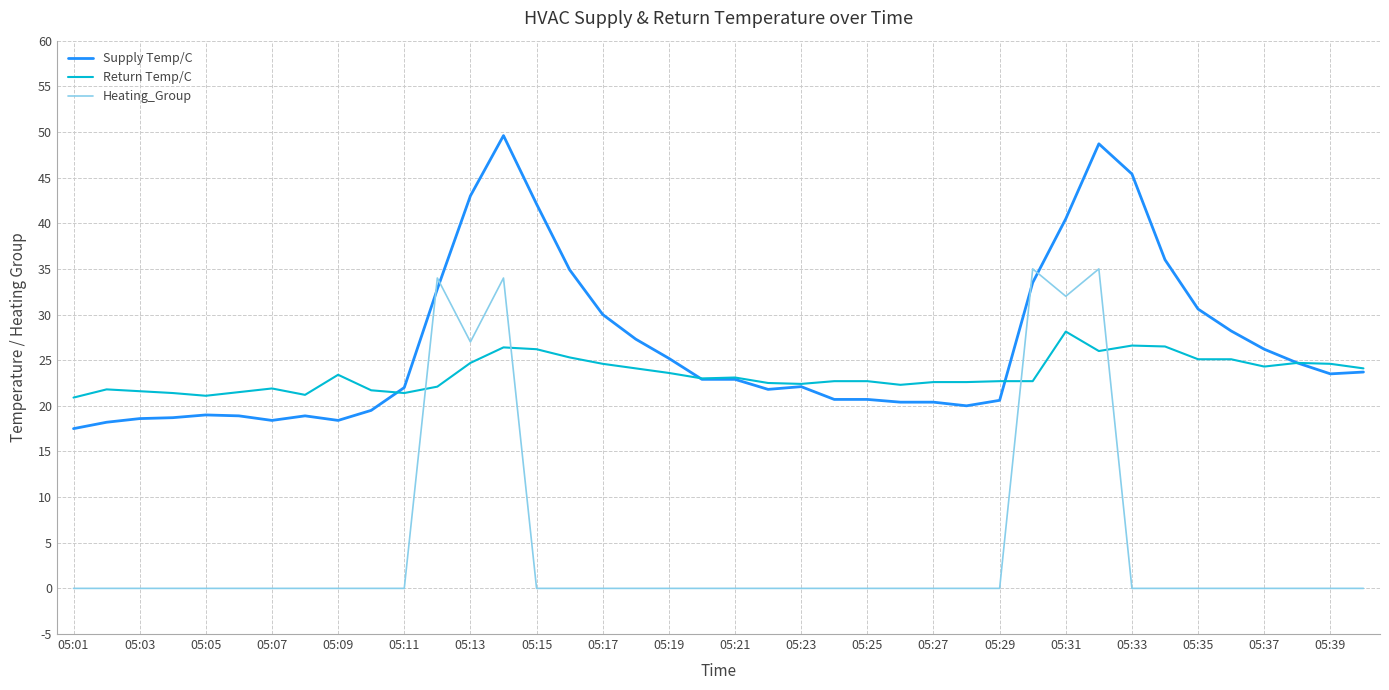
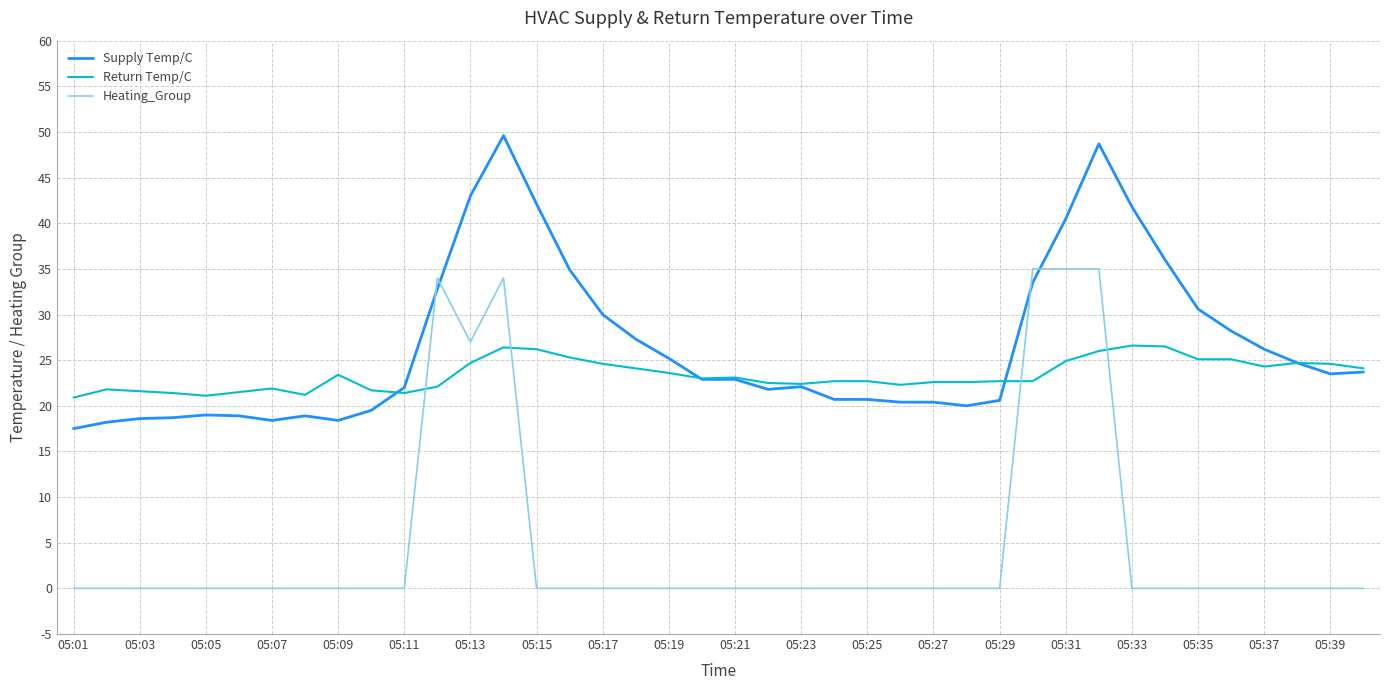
Return Temp/C, 05:31: 28 -> 25
Heating_Group, 05:31: 32 -> 35
Supply Temp/C, 05:33: 45 -> 42
